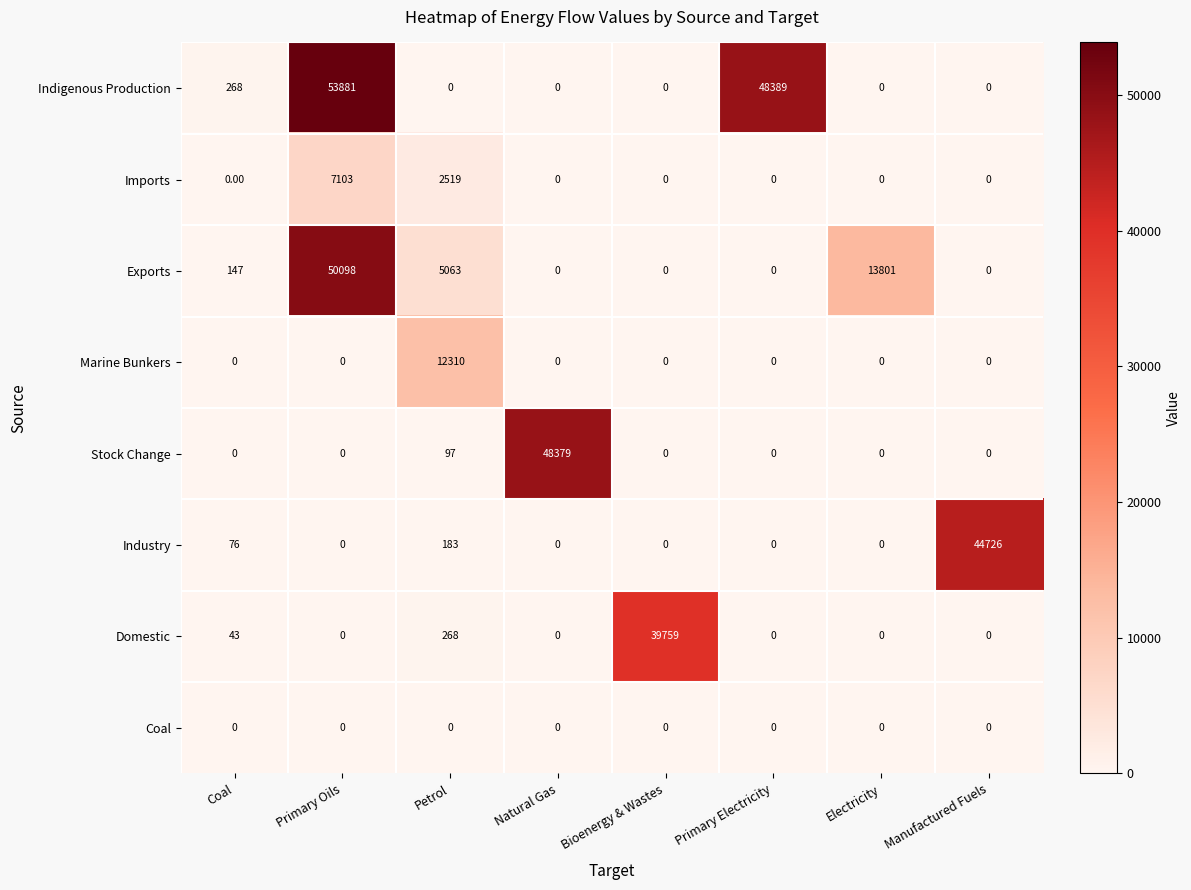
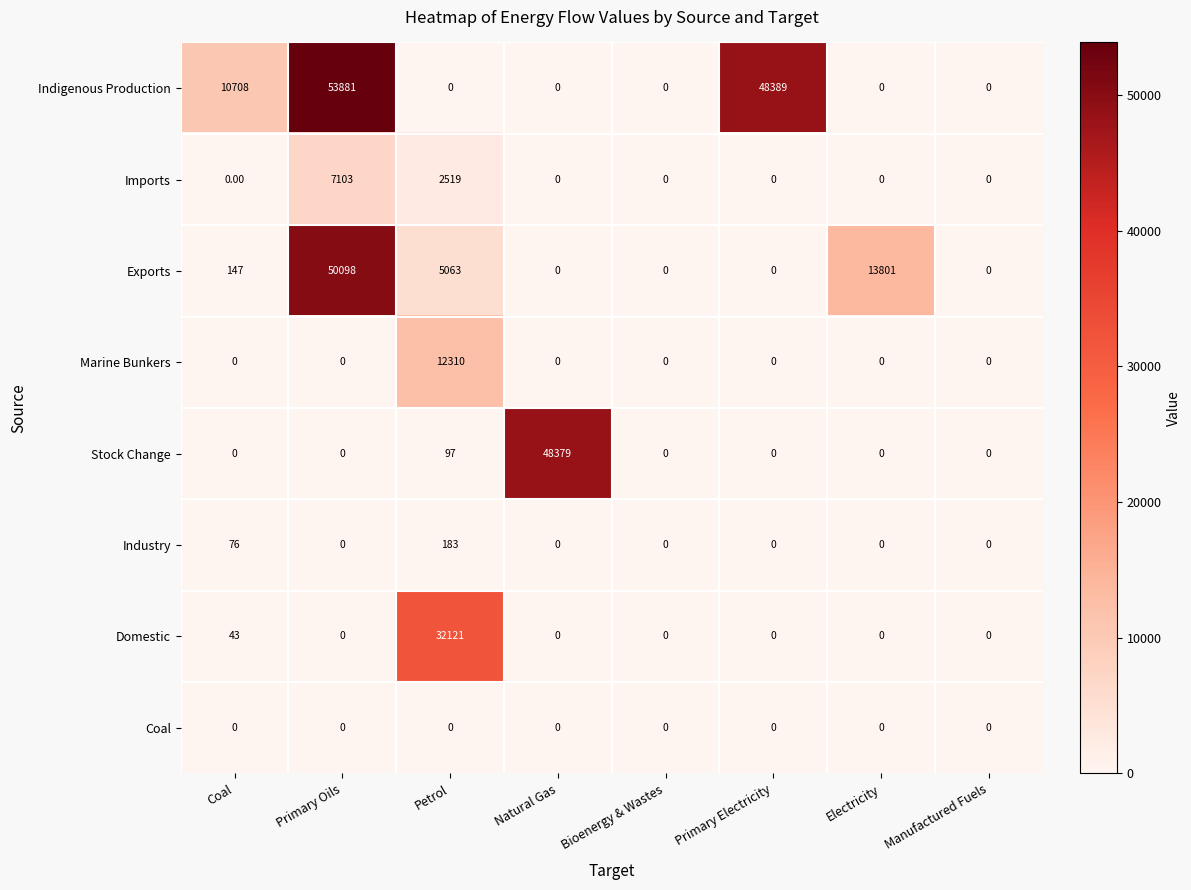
Indigenous Production, Coal: 268 -> 10708
Industry, Manufactured Fuels: 44726 -> 0
Domestic, Petrol: 268 -> 32121
Domestic, Bioenergy & Wastes: 39759 -> 0
